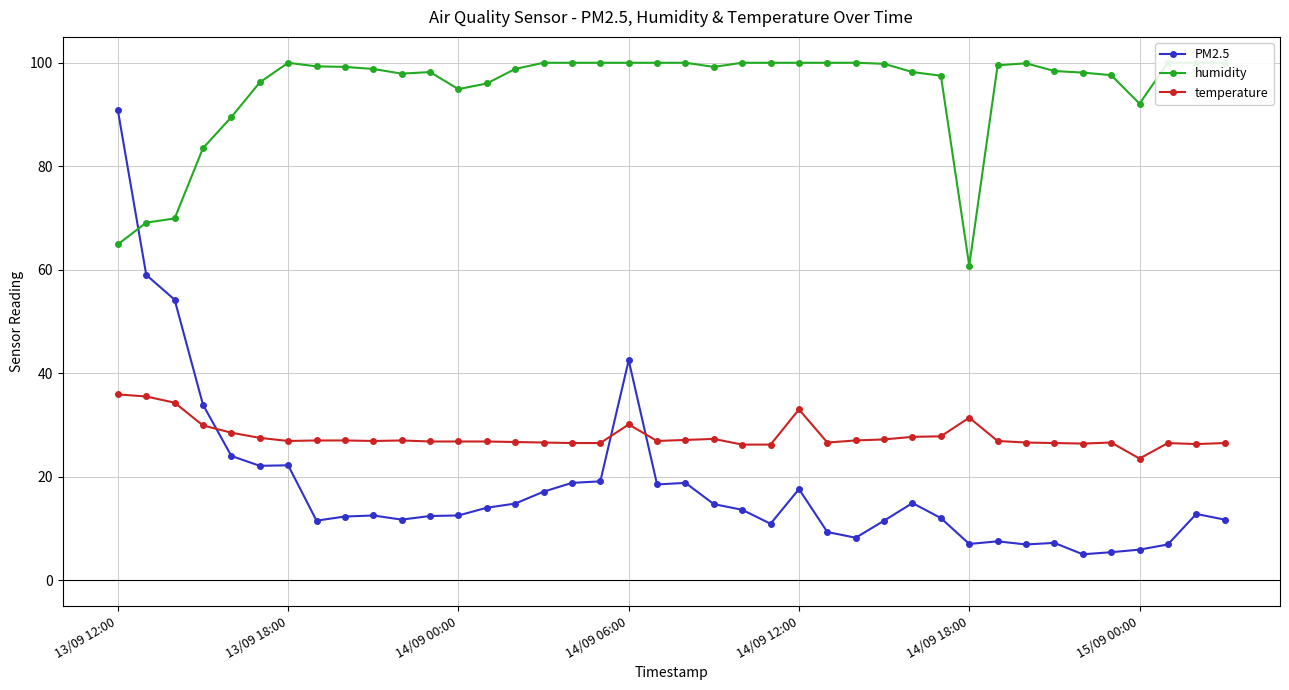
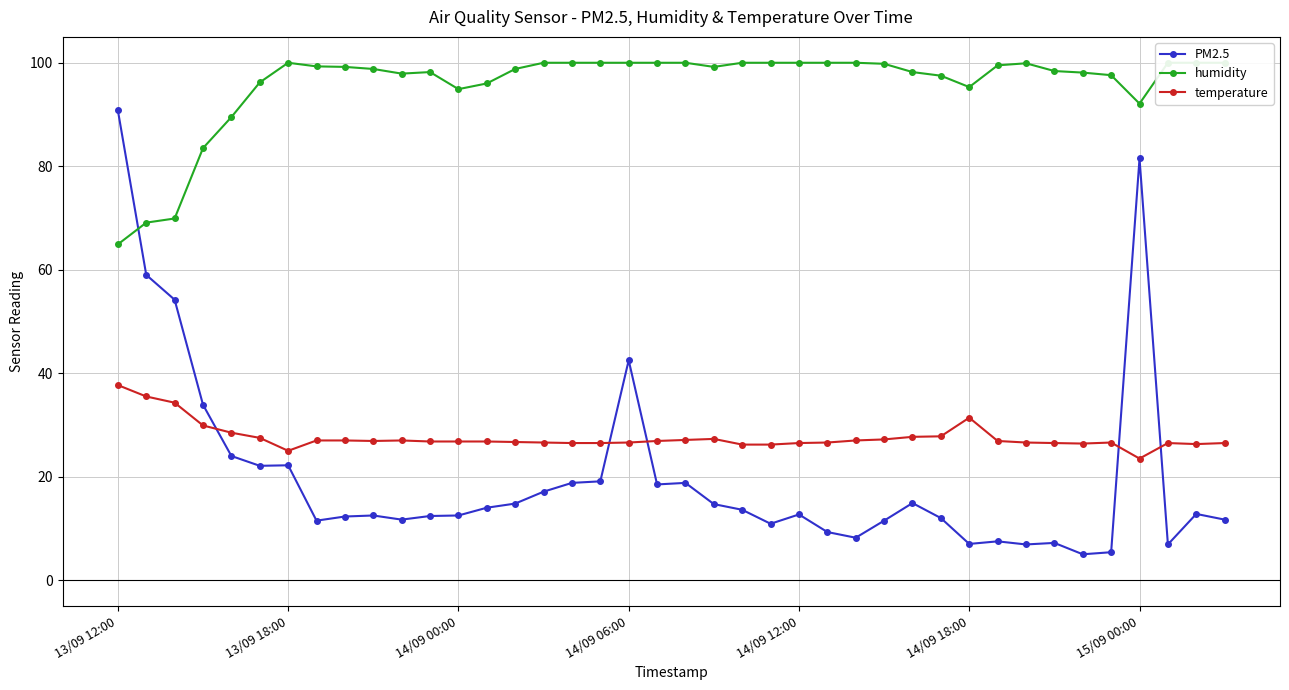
temperature, 13/09 12:00: 36 -> 38
temperature, 13/09 18:00: 27 -> 25
temperature, 14/09 06:00: 30 -> 27
PM2.5, 14/09 12:00: 18 -> 13
temperature, 14/09 12:00: 33 -> 27
humidity, 14/09 18:00: 61 -> 95
PM2.5, 15/09 00:00: 6 -> 82
